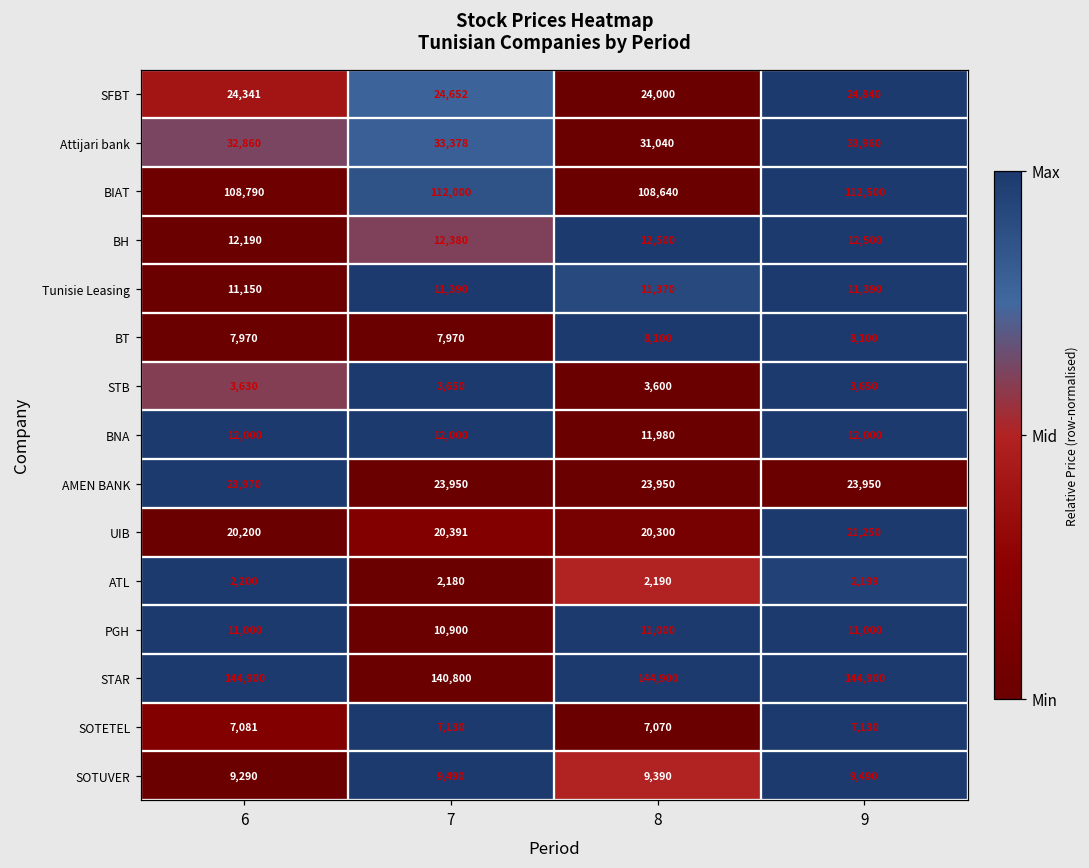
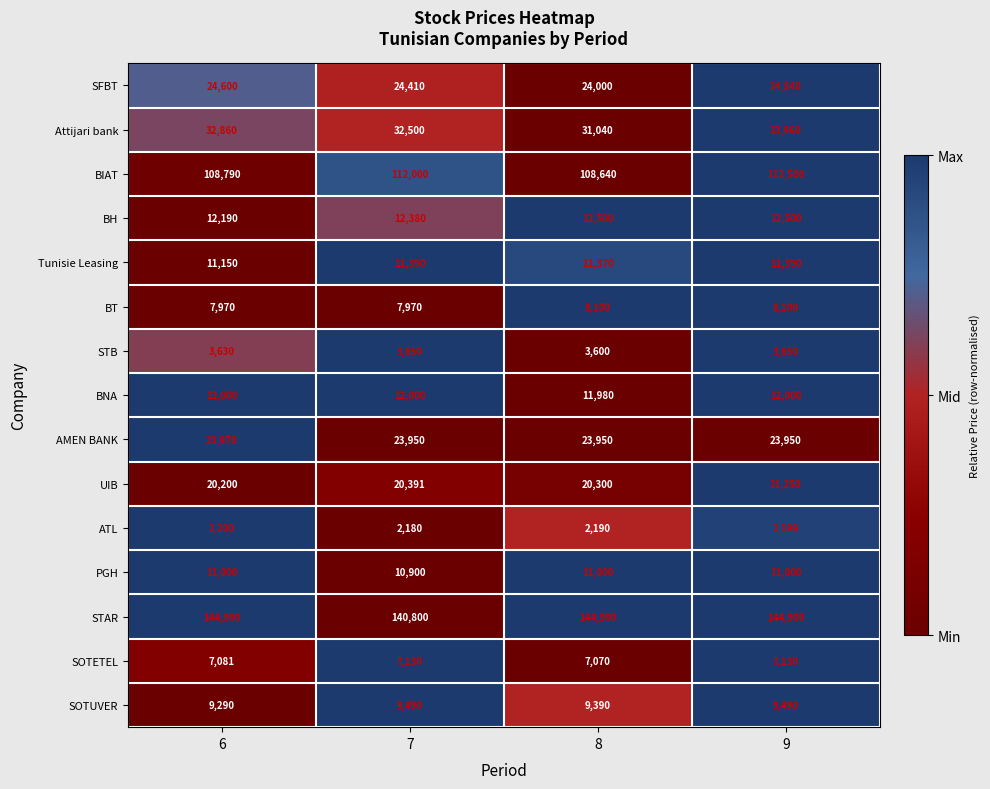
SFBT, 6: 24,341 -> 24,600
SFBT, 7: 24,652 -> 24,410
Attijari bank, 7: 33,378 -> 32,500
